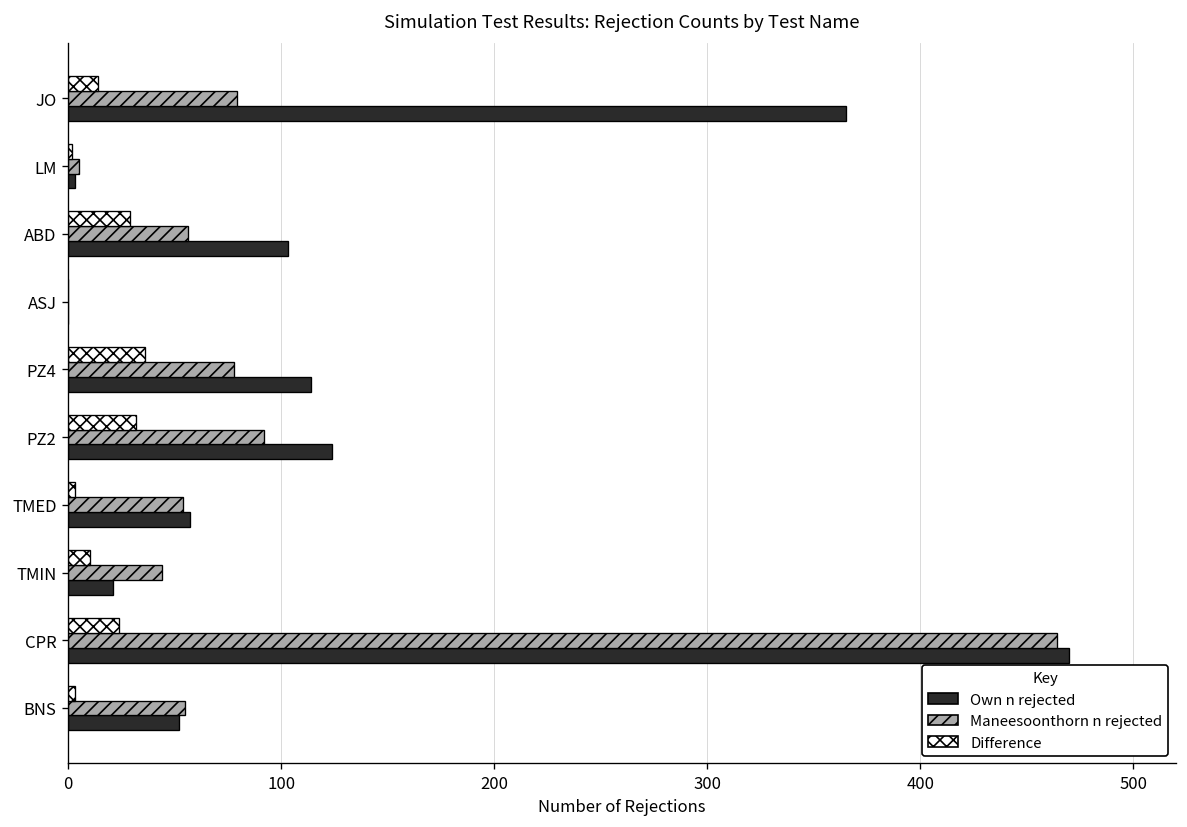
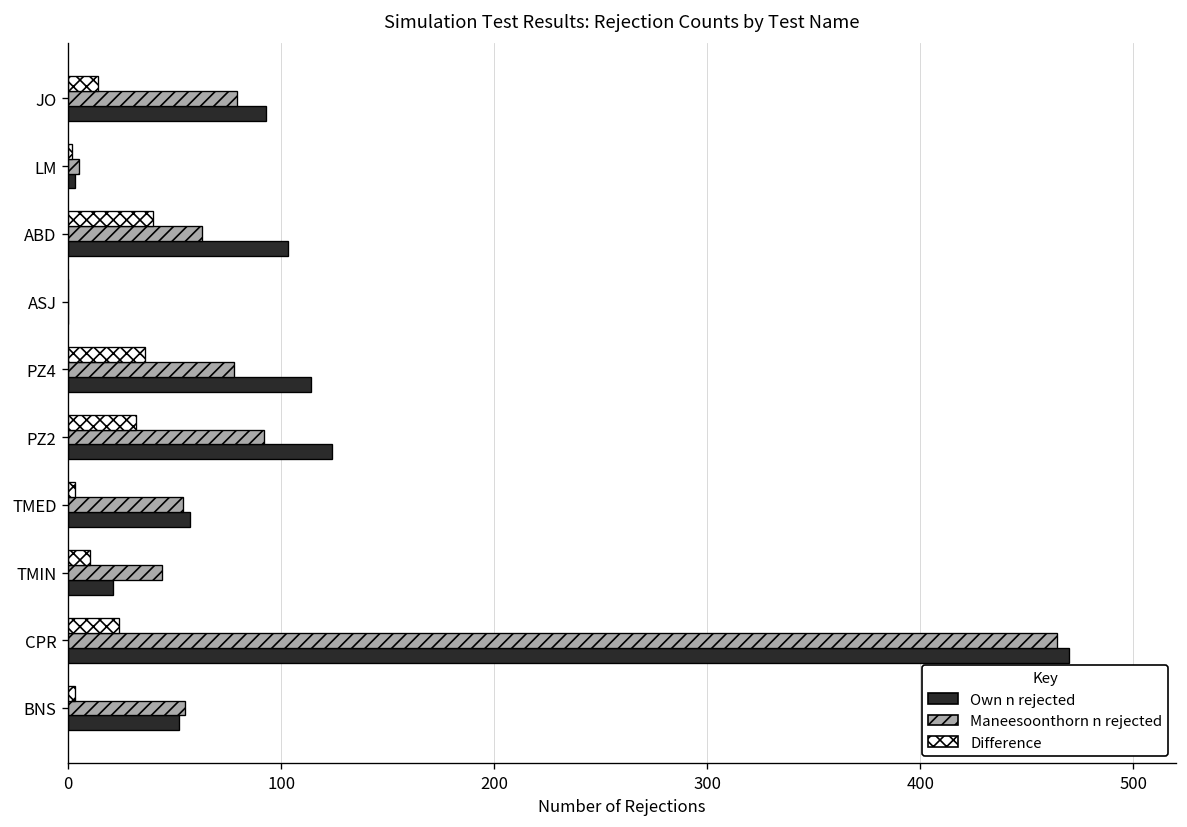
Own n rejected, JO: 365 -> 93
Difference, ABD: 29 -> 40
Maneesoonthorn n rejected, ABD: 56 -> 63
